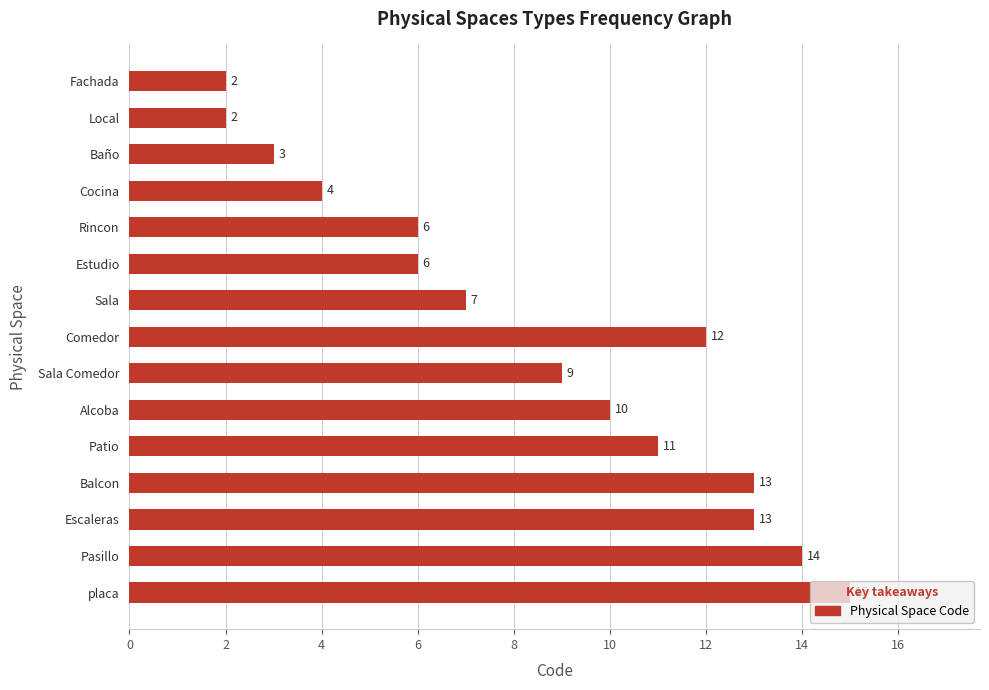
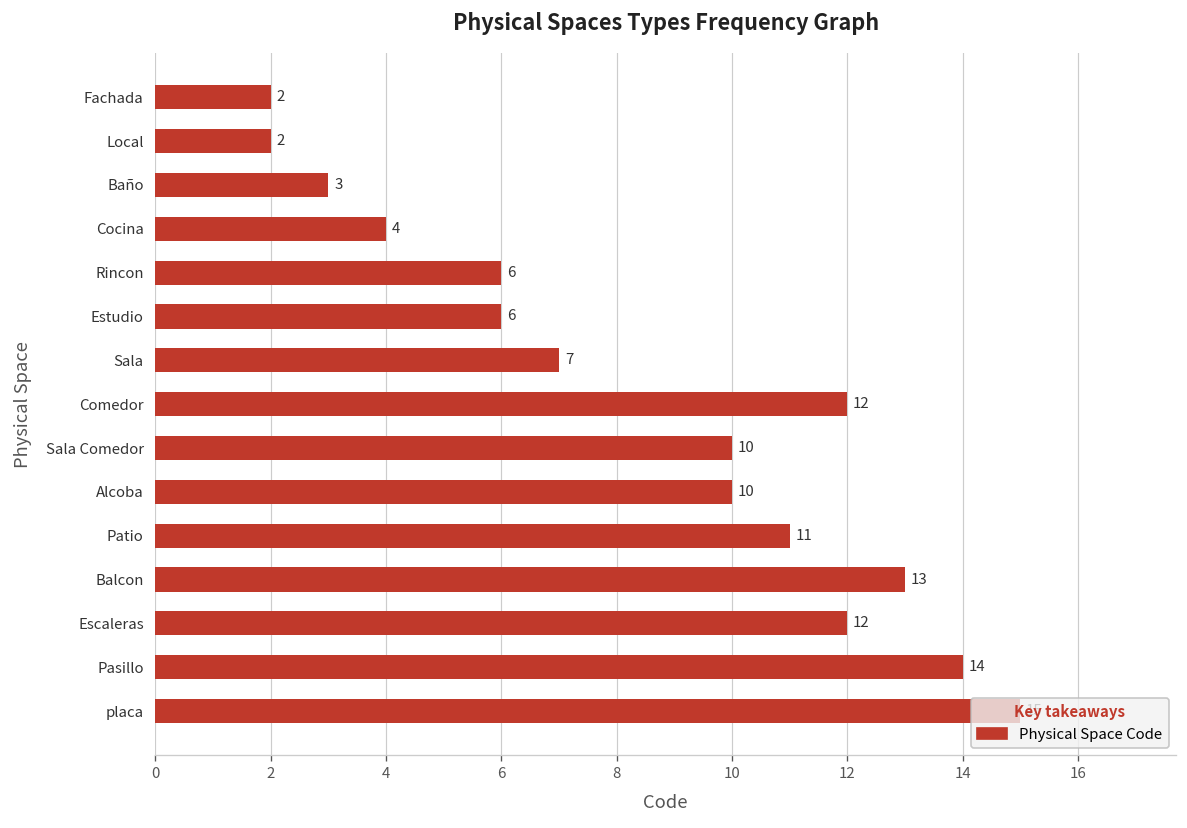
Sala Comedor: 9 -> 10
Escaleras: 13 -> 12
